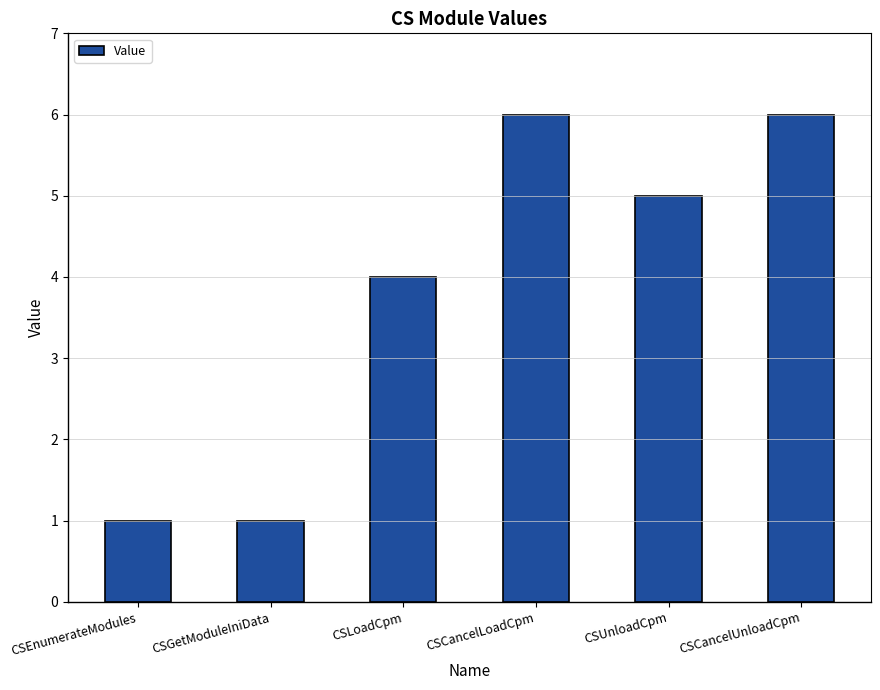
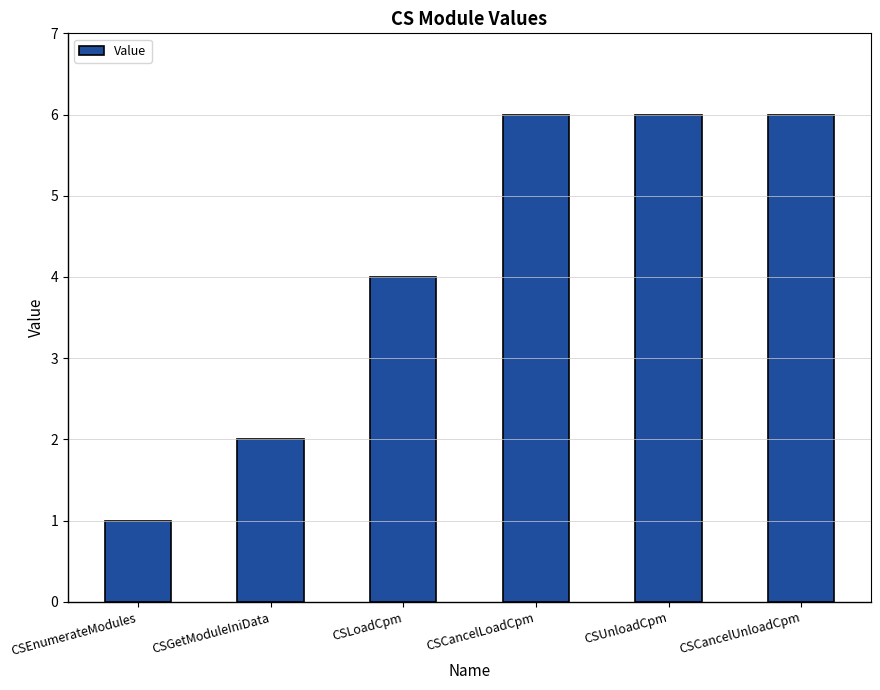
CSGetModuleIniData: 1 -> 2
CSUnloadCpm: 5 -> 6
